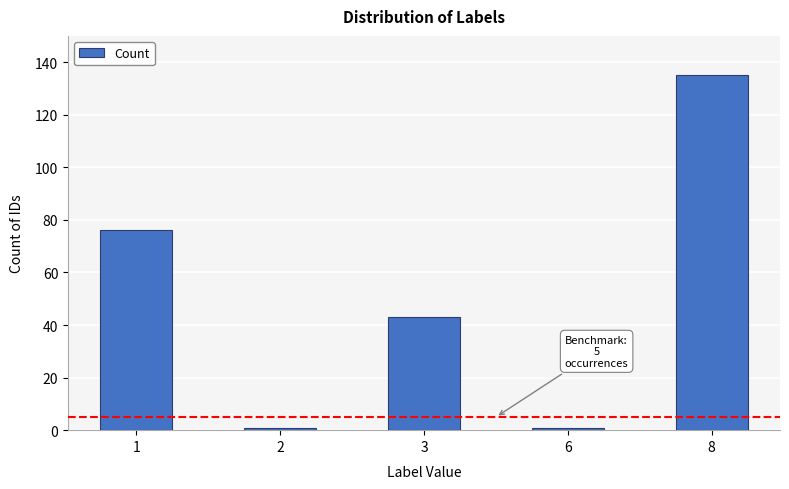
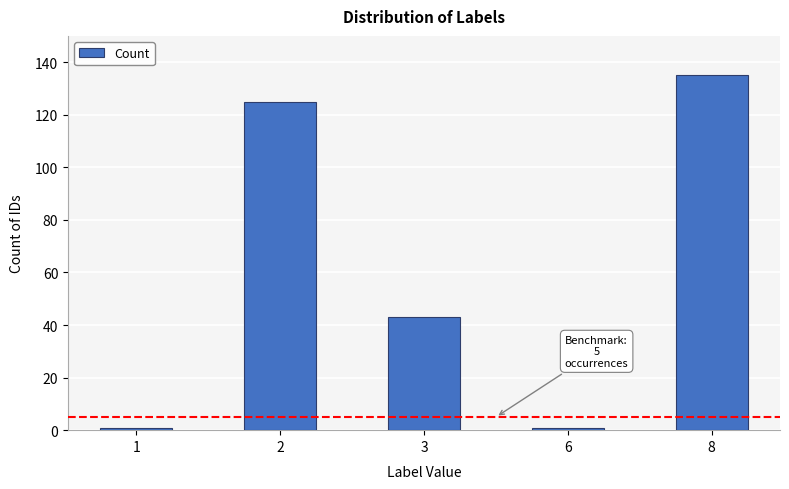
1: 76 -> 1
2: 1 -> 125
